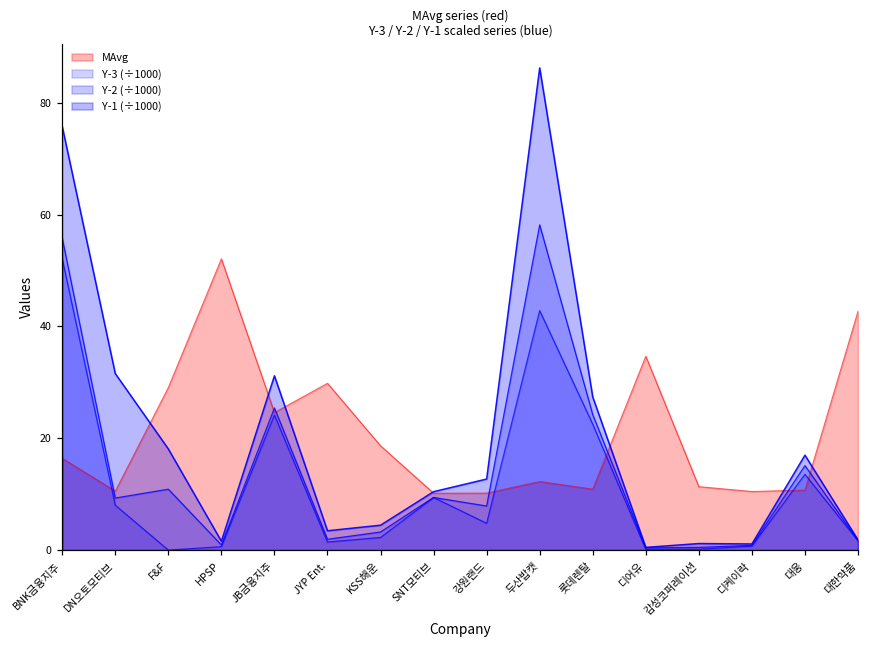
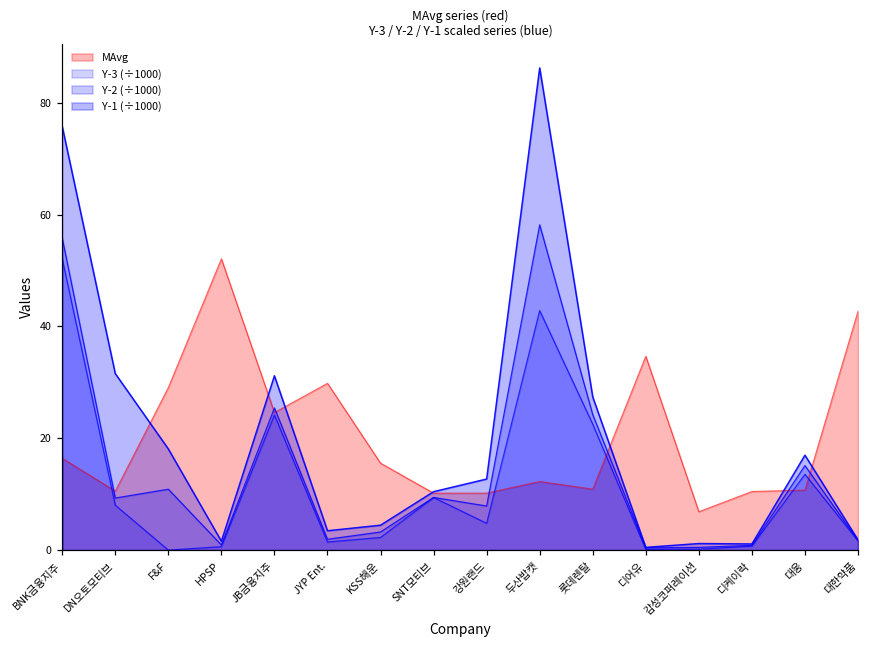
MAvg, KSS해운: 19 -> 16
MAvg, 감성코퍼레이션: 11 -> 7
